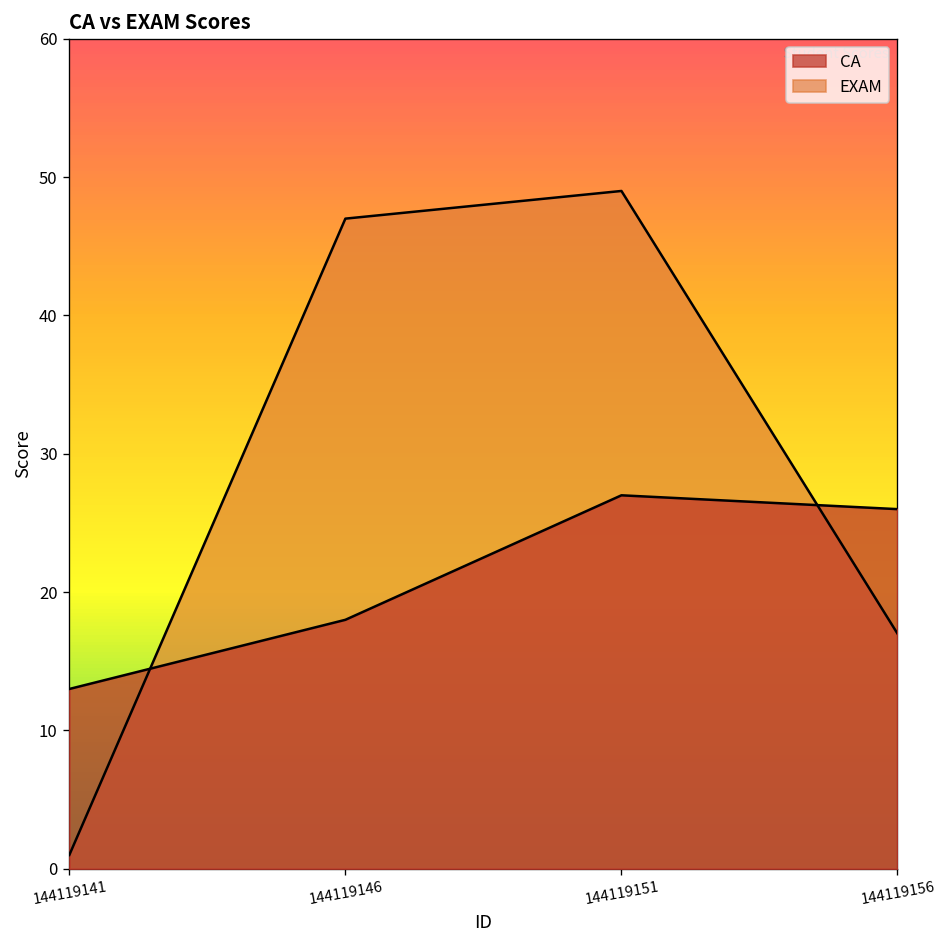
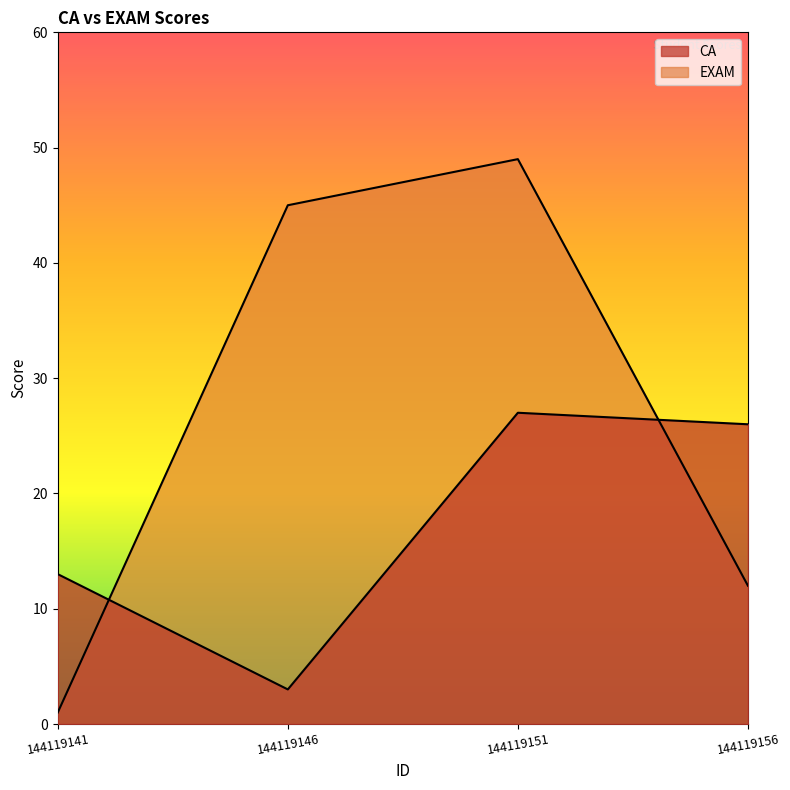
CA, 144119146: 18 -> 3
EXAM, 144119146: 47 -> 45
EXAM, 144119156: 17 -> 12
